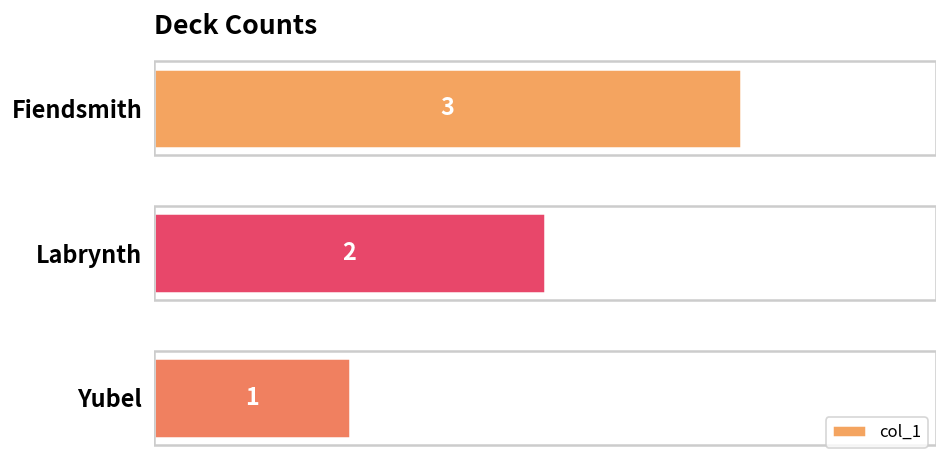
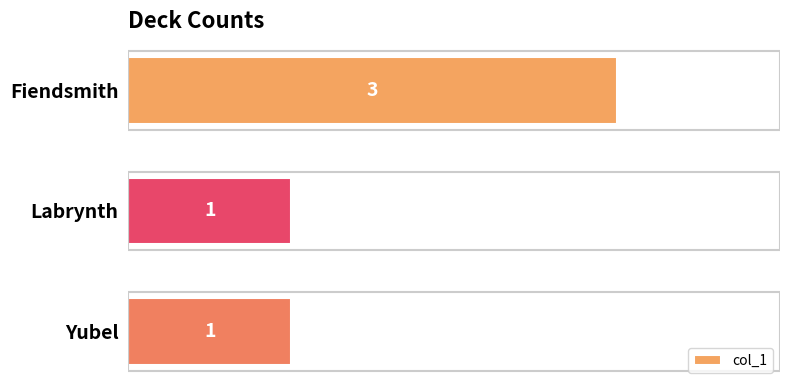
Labrynth: 2 -> 1
